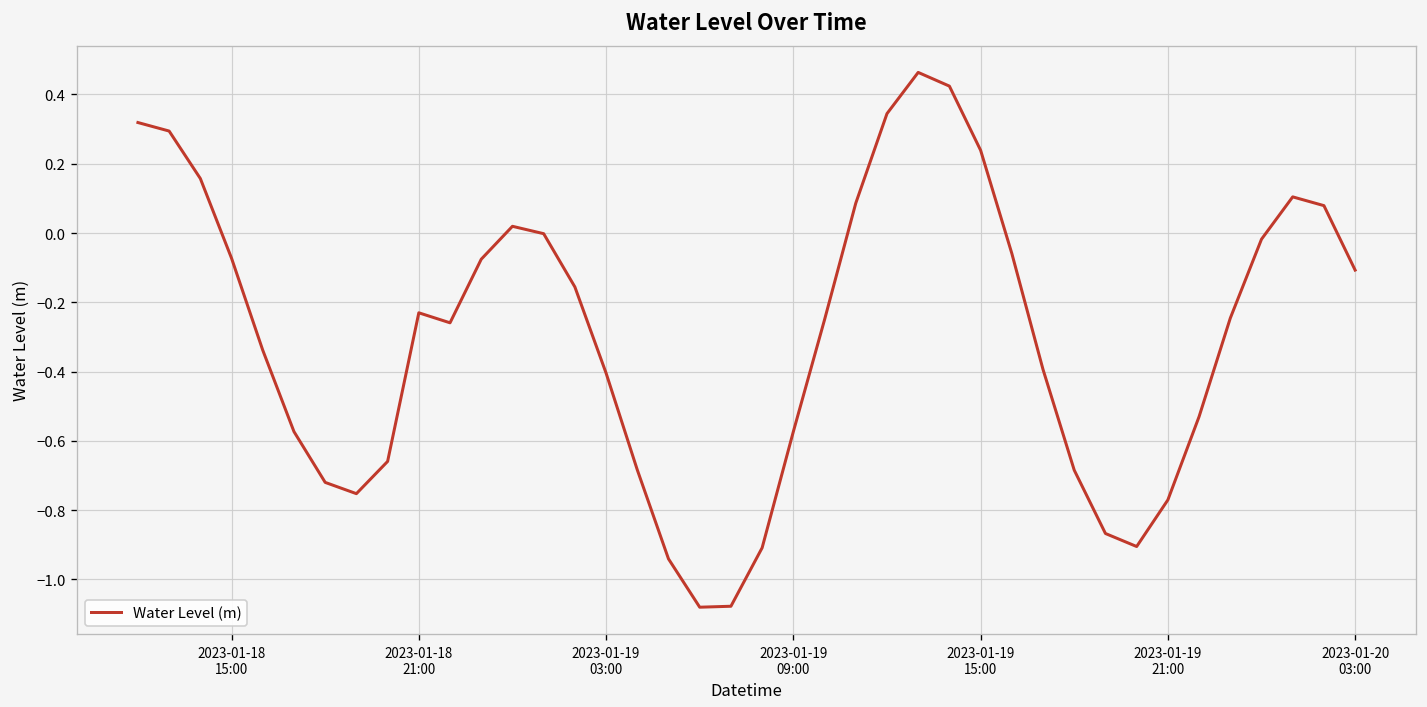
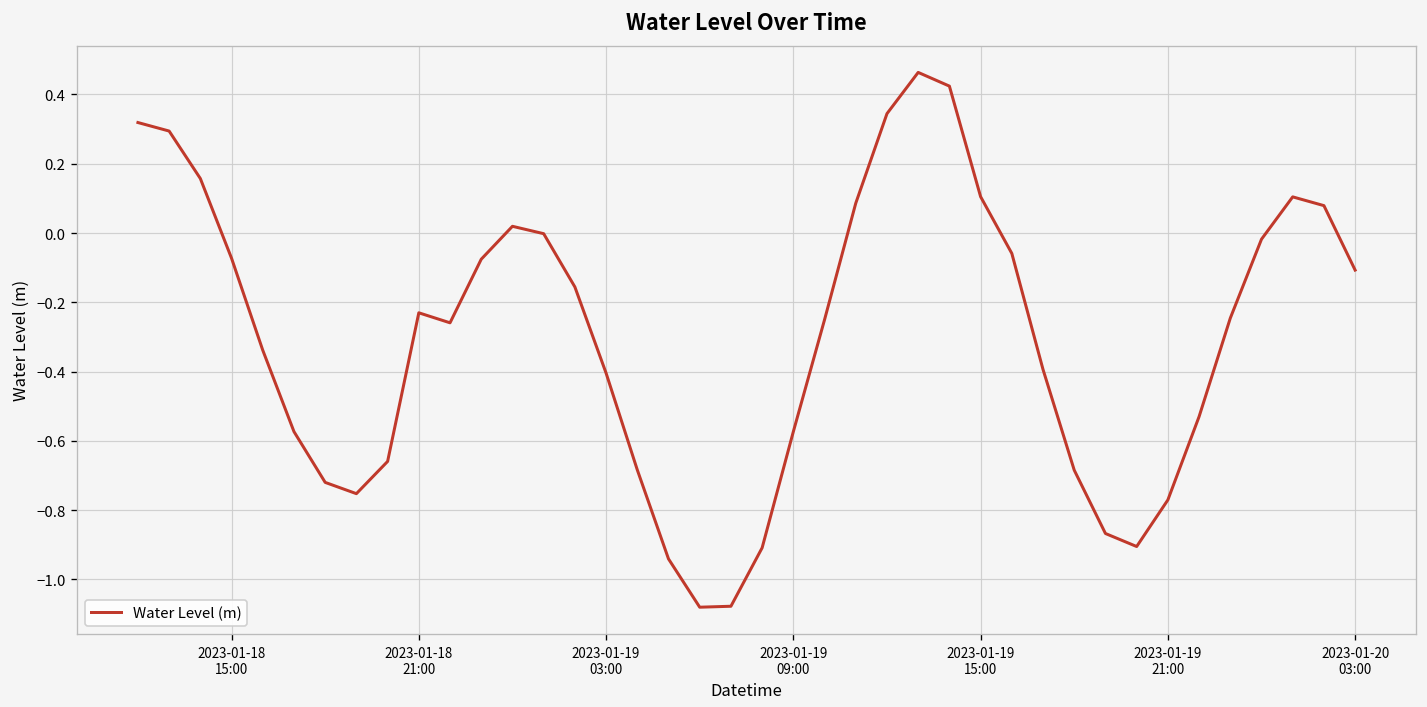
2023-01-19 15:00: 0.24 -> 0.10
